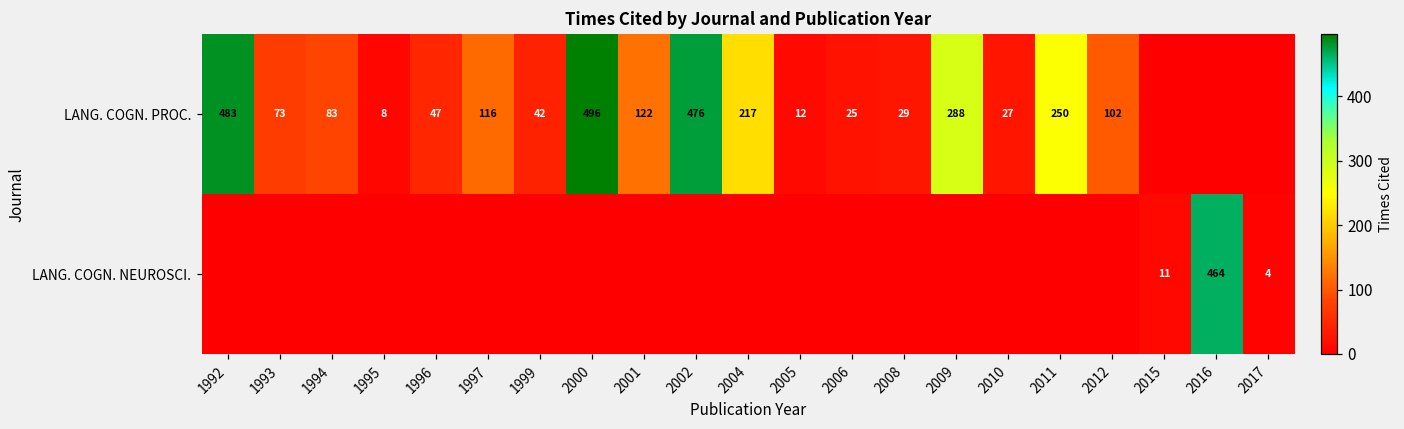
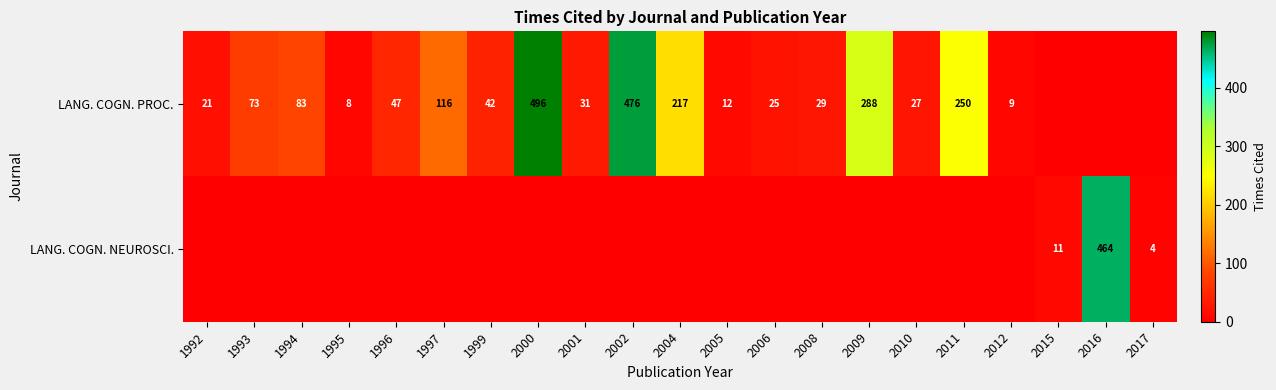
LANG. COGN. PROC., 1992: 483 -> 21
LANG. COGN. PROC., 2001: 122 -> 31
LANG. COGN. PROC., 2012: 102 -> 9
